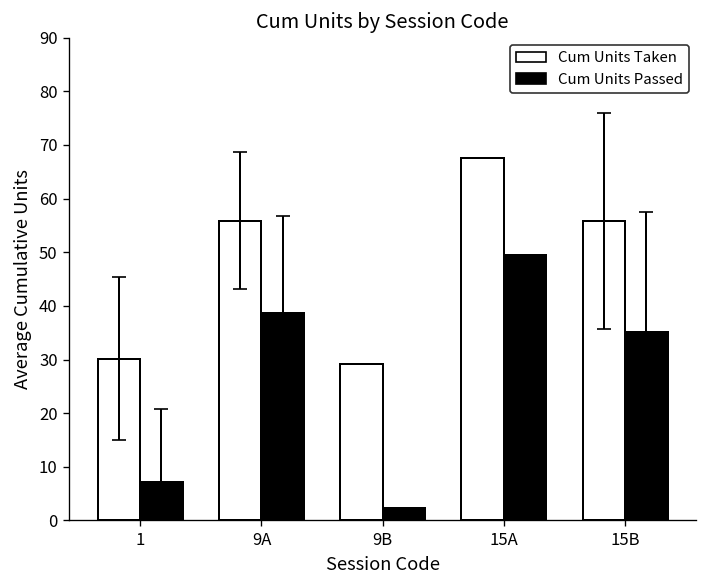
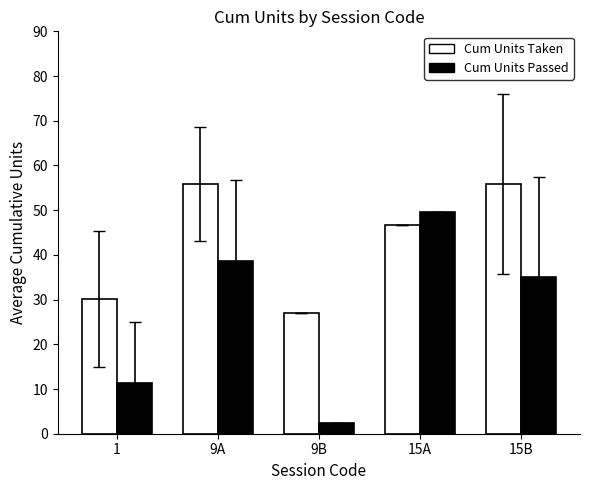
Cum Units Passed, 1: 7 -> 11
Cum Units Taken, 9B: 29 -> 27
Cum Units Taken, 15A: 68 -> 47
